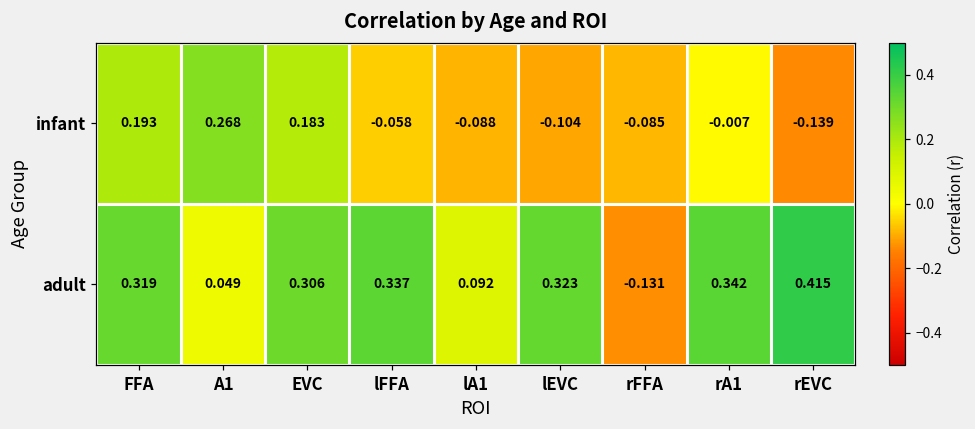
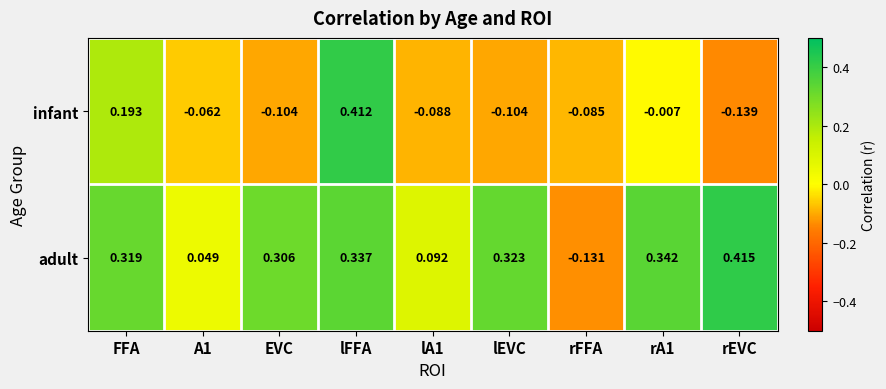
infant, A1: 0.268 -> -0.062
infant, EVC: 0.183 -> -0.104
infant, lFFA: -0.058 -> 0.412
